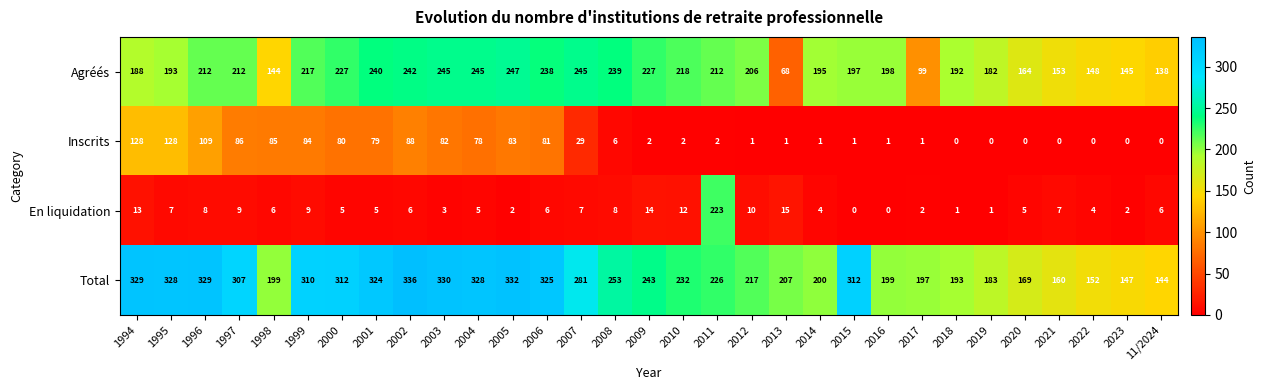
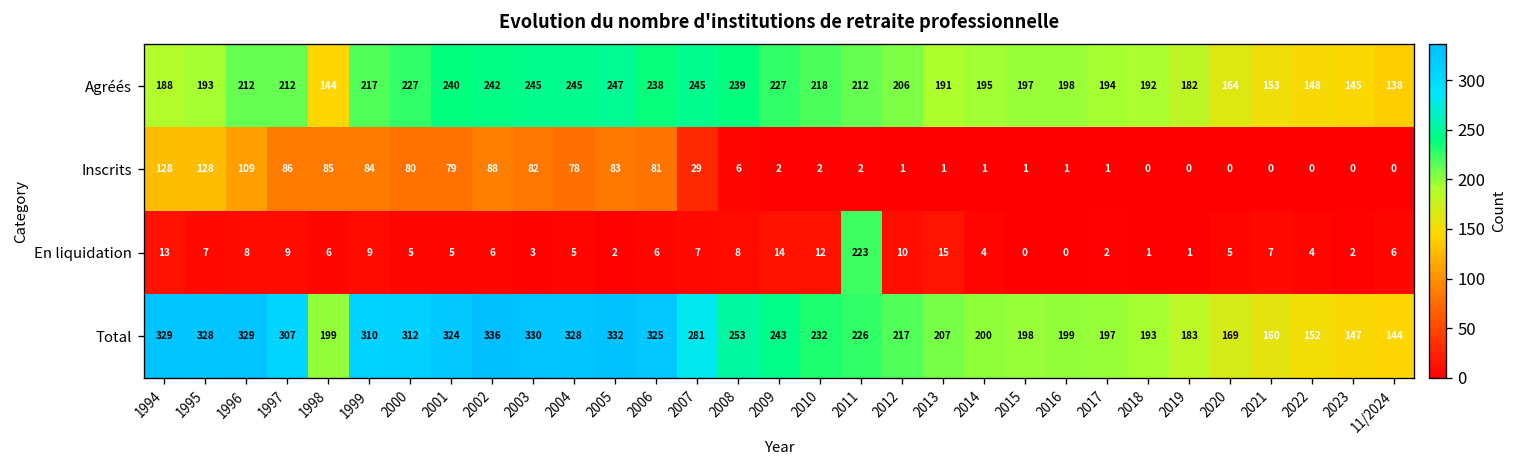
Agréés, 2013: 68 -> 191
Agréés, 2017: 99 -> 194
Total, 2015: 312 -> 198
